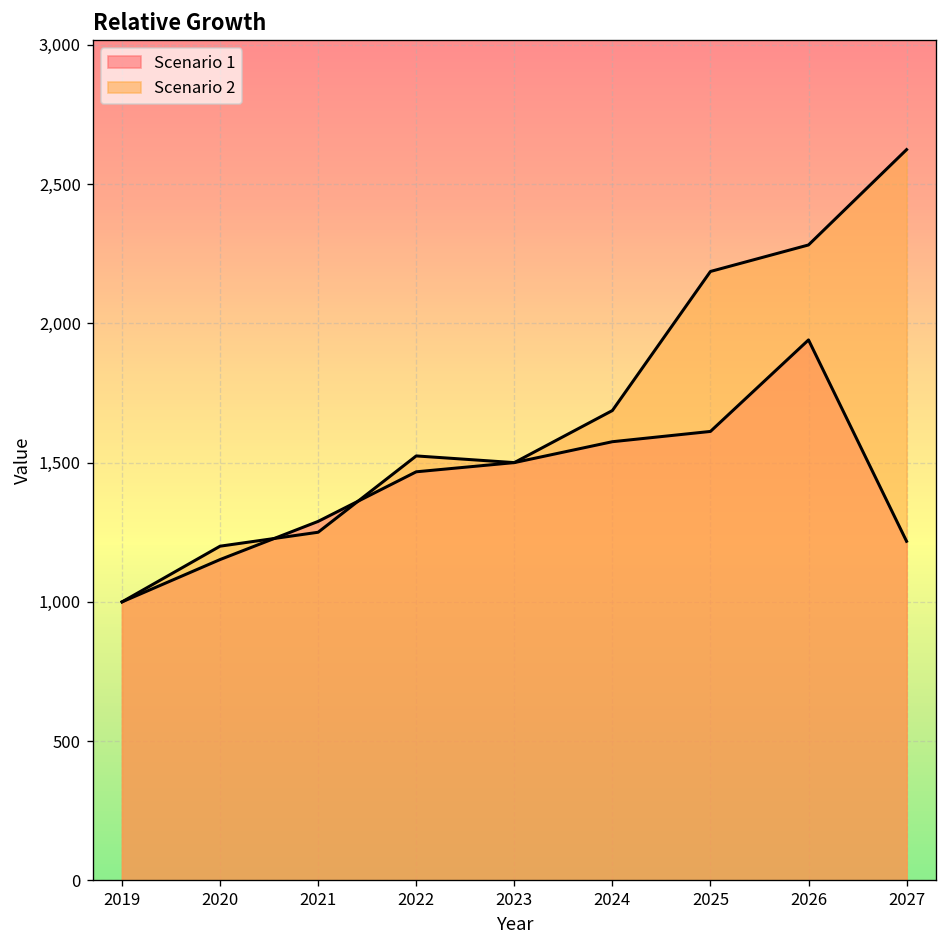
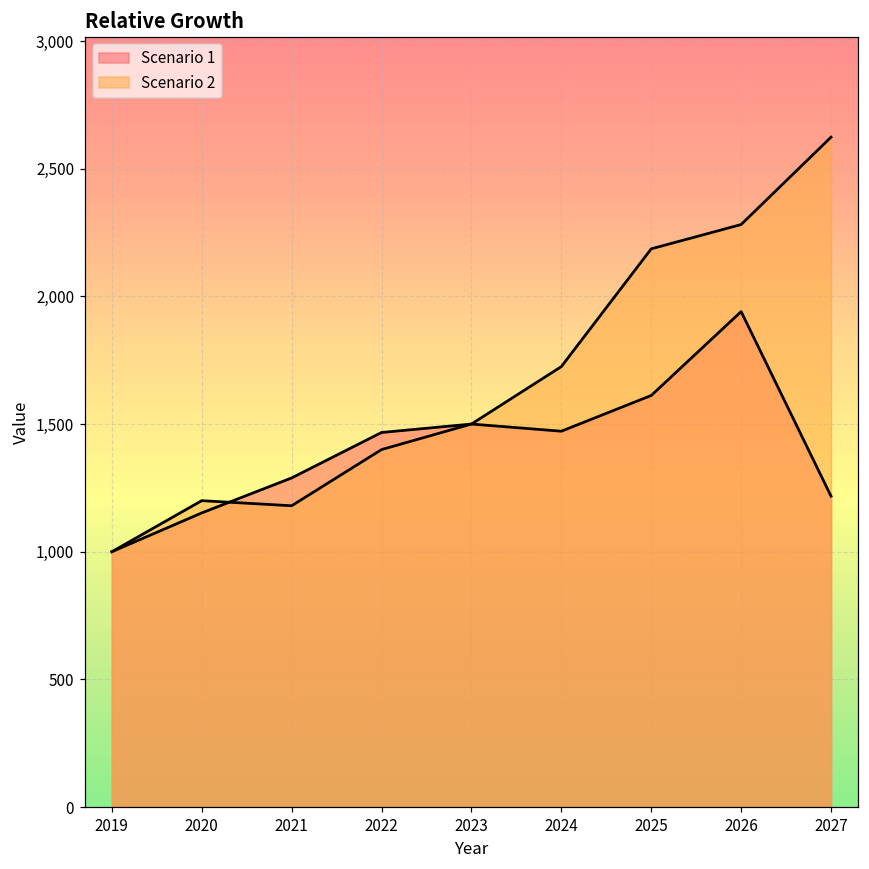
Scenario 2, 2021: 1,250 -> 1,180
Scenario 2, 2022: 1,520 -> 1,400
Scenario 1, 2024: 1,580 -> 1,470
Scenario 2, 2024: 1,690 -> 1,730
